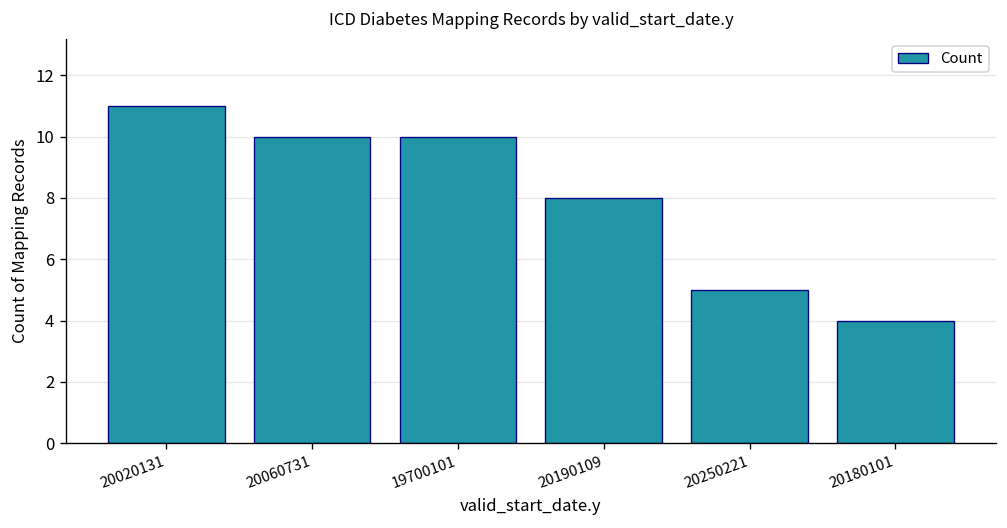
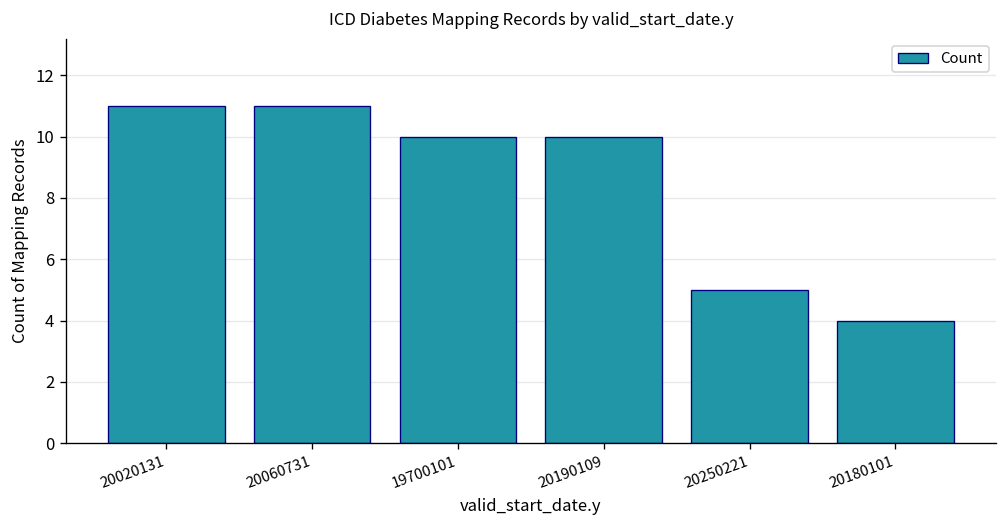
20060731: 10 -> 11
20190109: 8 -> 10
